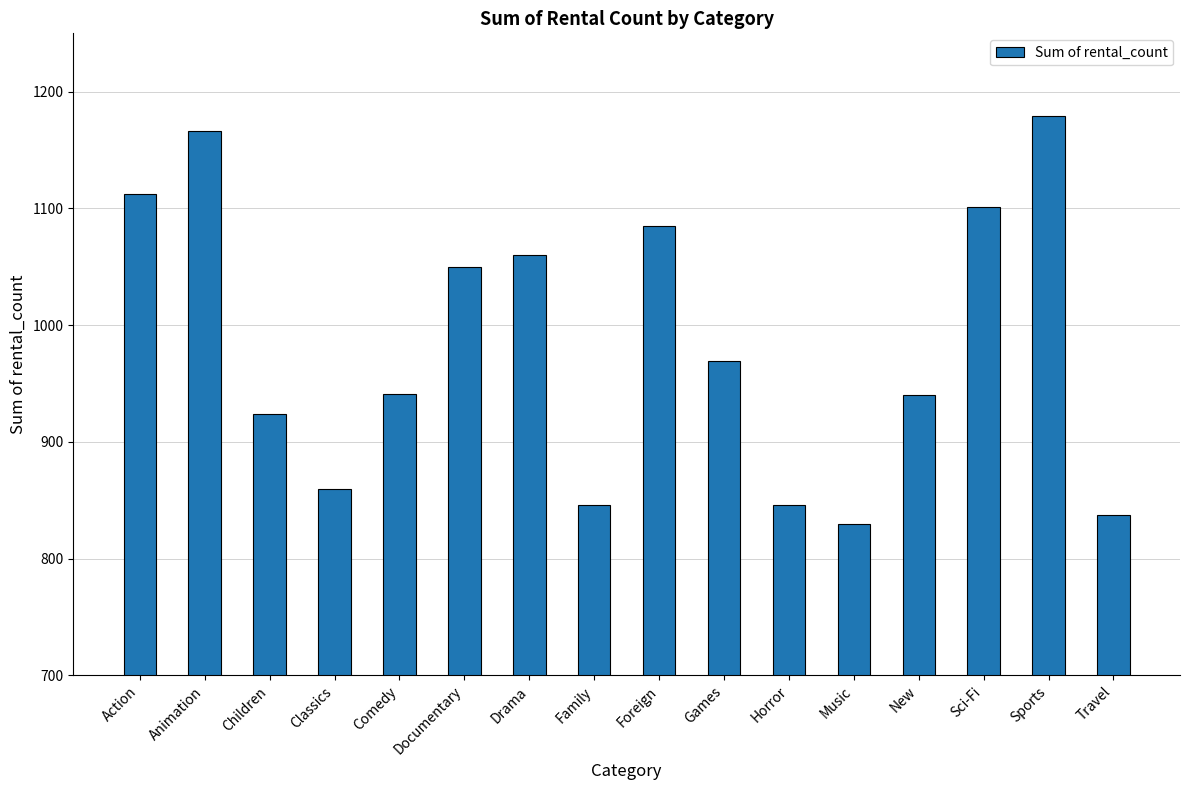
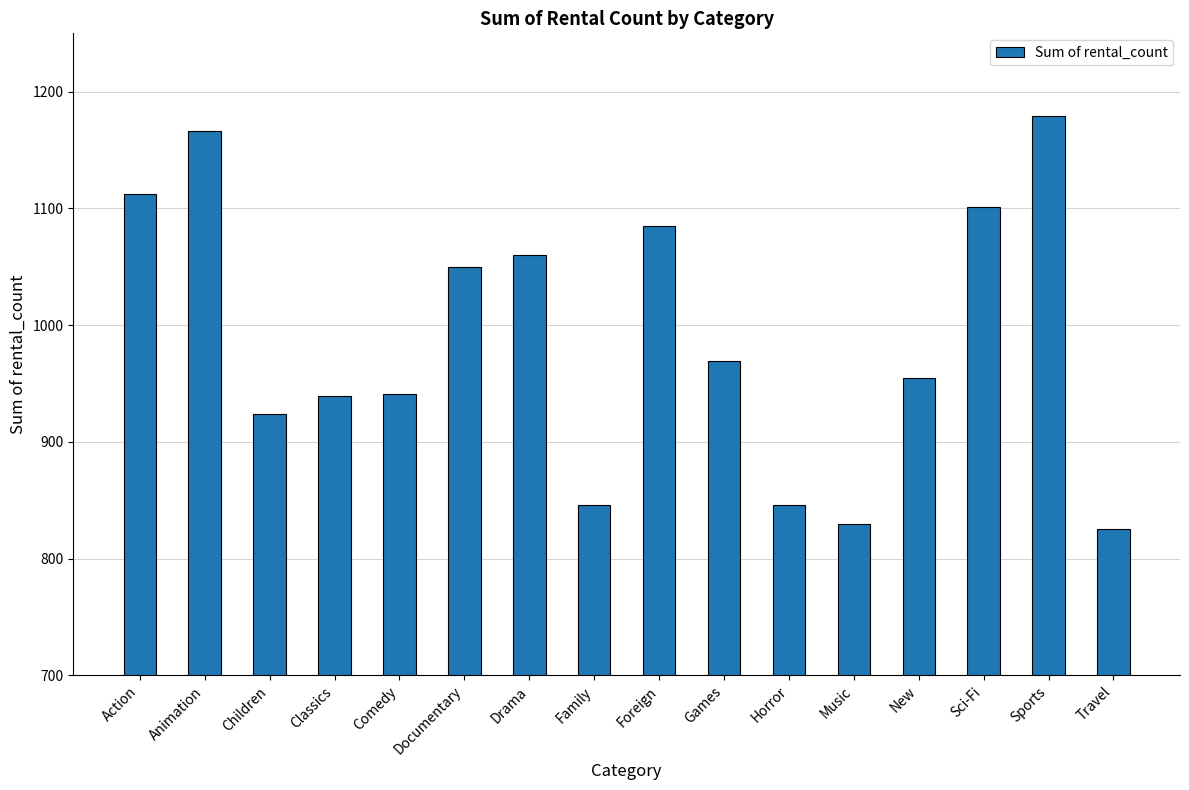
Classics: 860 -> 939
New: 940 -> 955
Travel: 837 -> 825
